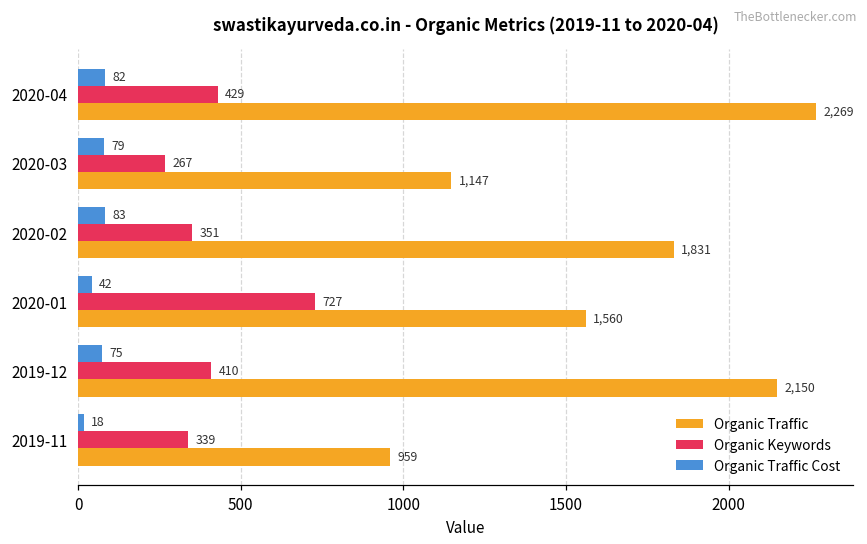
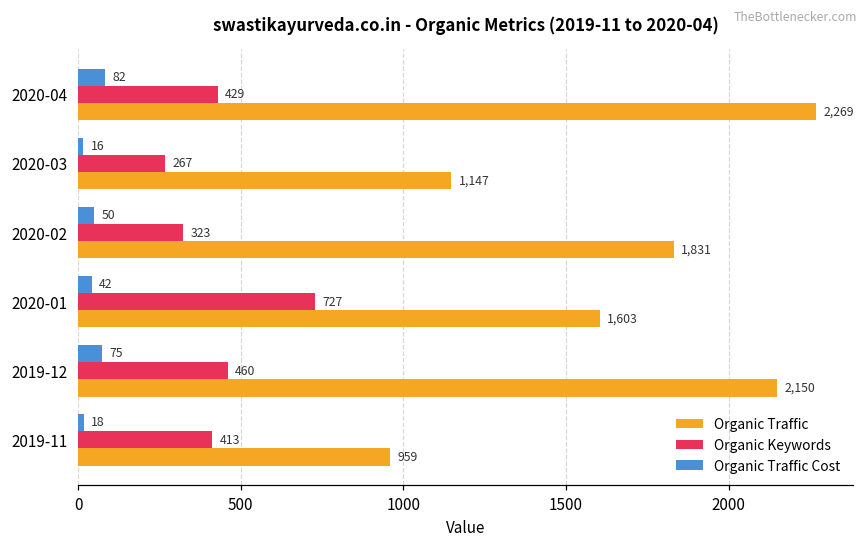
Organic Traffic Cost, 2020-03: 79 -> 16
Organic Traffic Cost, 2020-02: 83 -> 50
Organic Keywords, 2020-02: 351 -> 323
Organic Traffic, 2020-01: 1,560 -> 1,603
Organic Keywords, 2019-12: 410 -> 460
Organic Keywords, 2019-11: 339 -> 413
